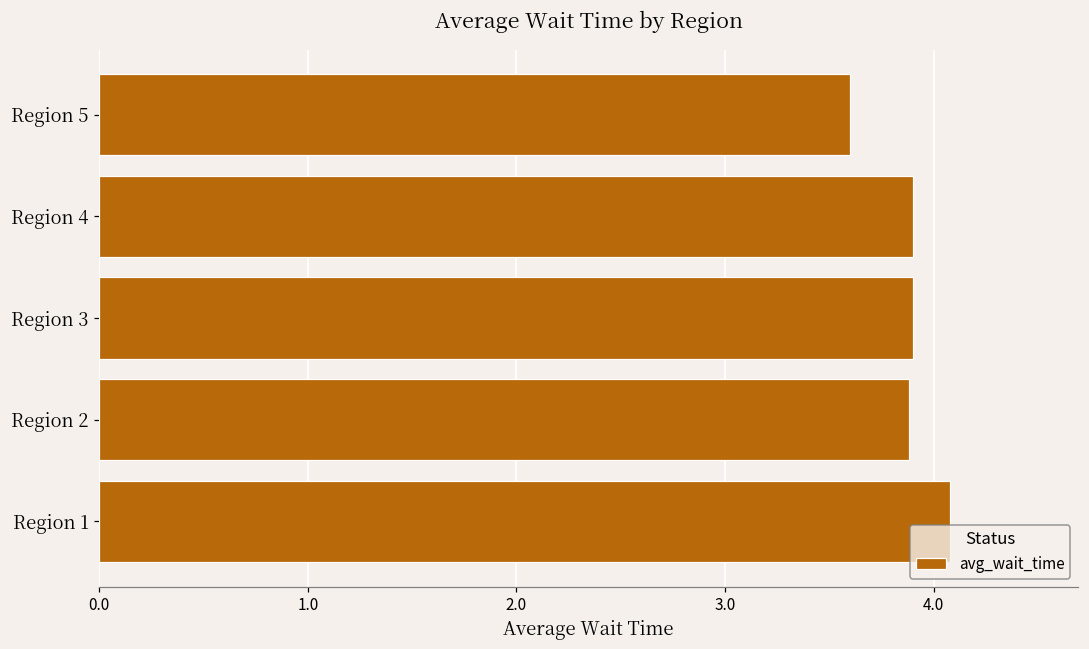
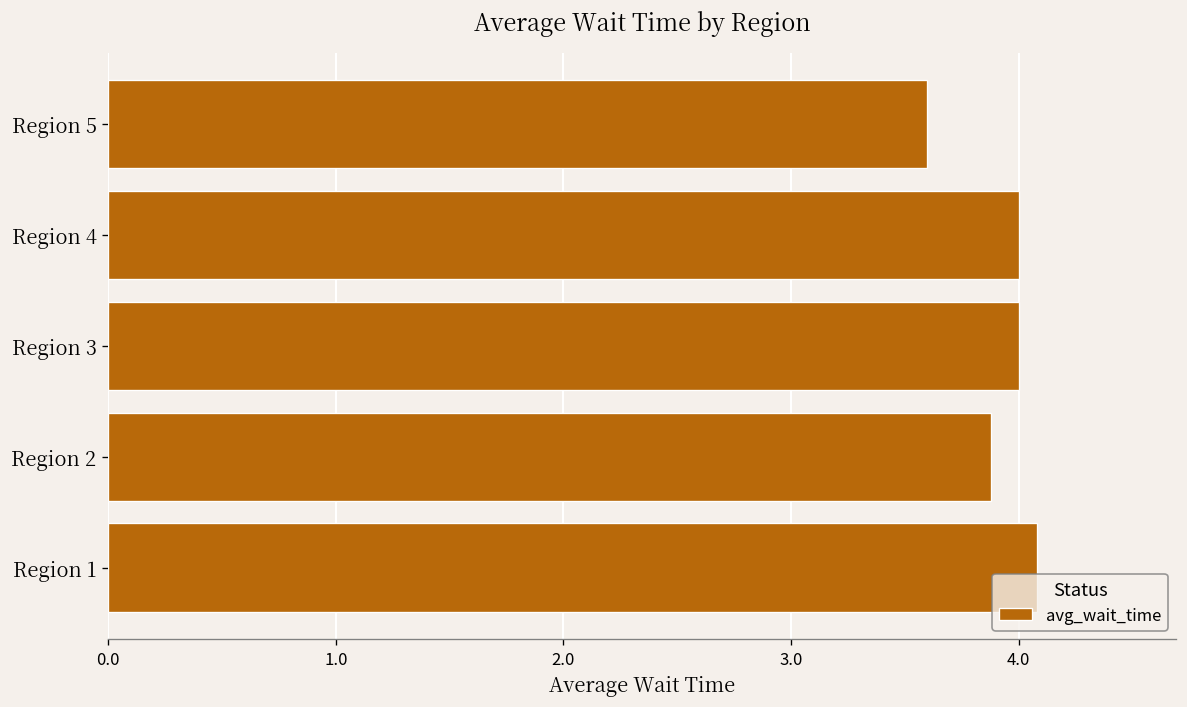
Region 4: 3.9 -> 4.0
Region 3: 3.9 -> 4.0
